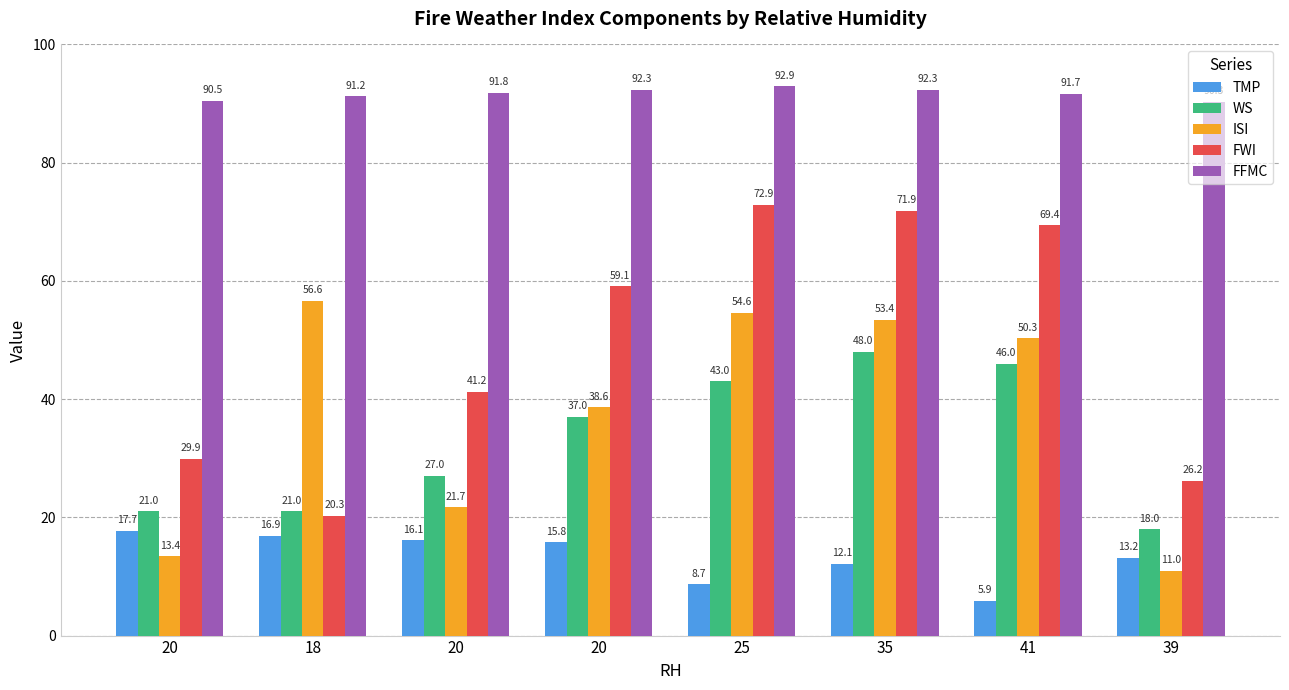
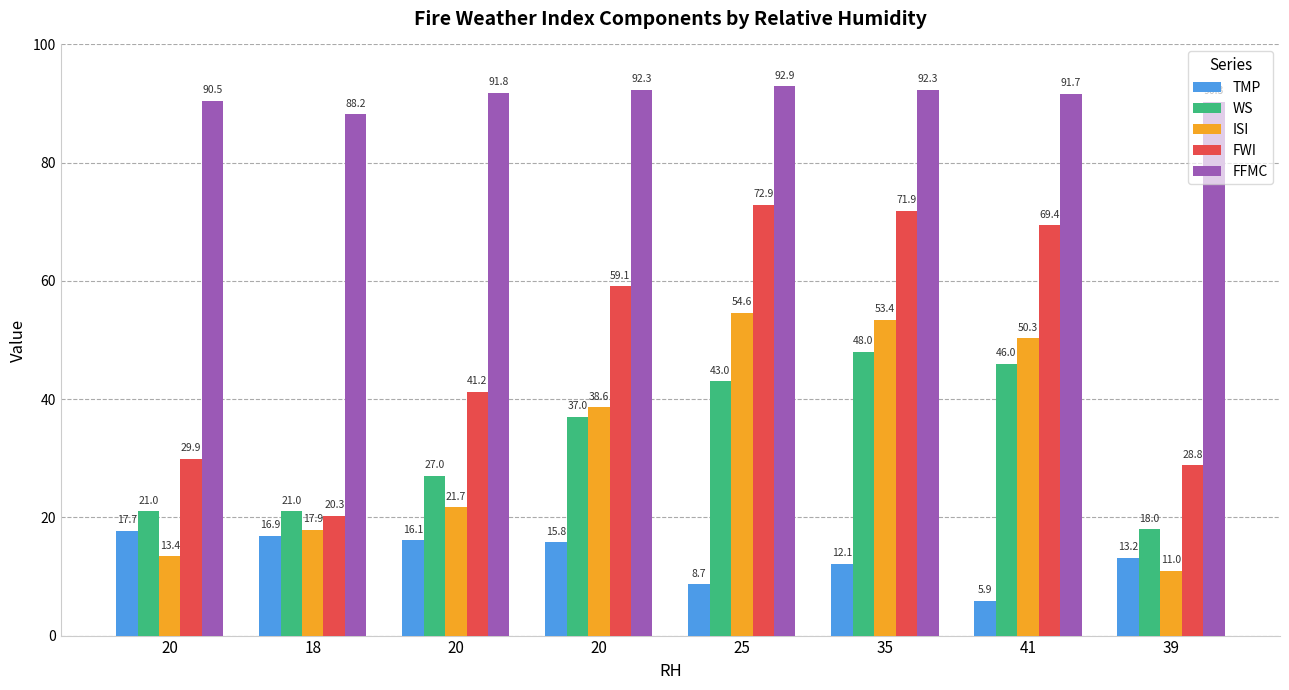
ISI, 18: 56.6 -> 17.9
FFMC, 18: 91.2 -> 88.2
FWI, 39: 26.2 -> 28.8
